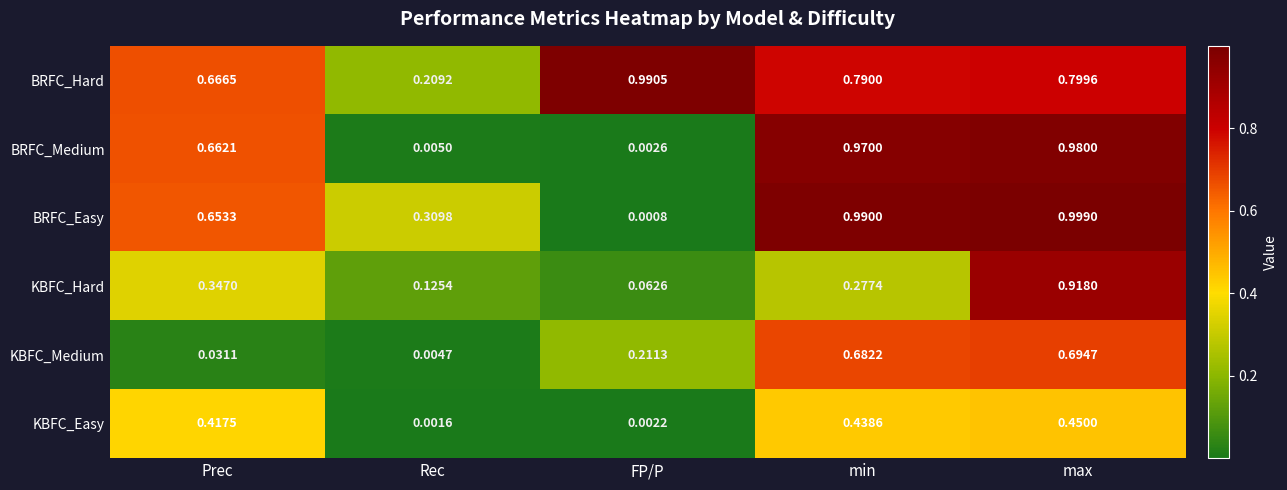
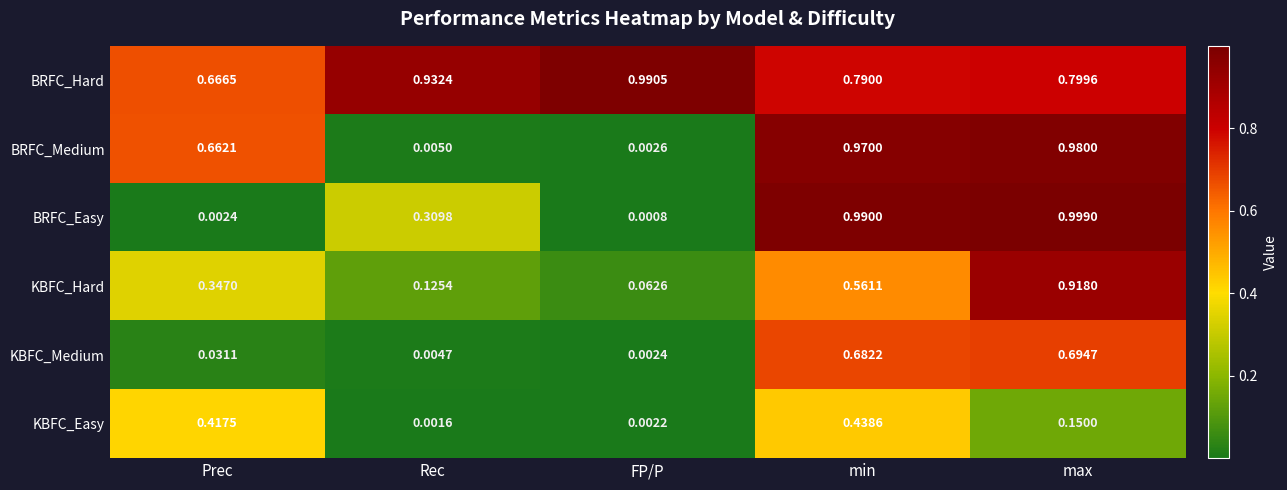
BRFC_Hard, Rec: 0.2092 -> 0.9324
BRFC_Easy, Prec: 0.6533 -> 0.0024
KBFC_Hard, min: 0.2774 -> 0.5611
KBFC_Medium, FP/P: 0.2113 -> 0.0024
KBFC_Easy, max: 0.4500 -> 0.1500
